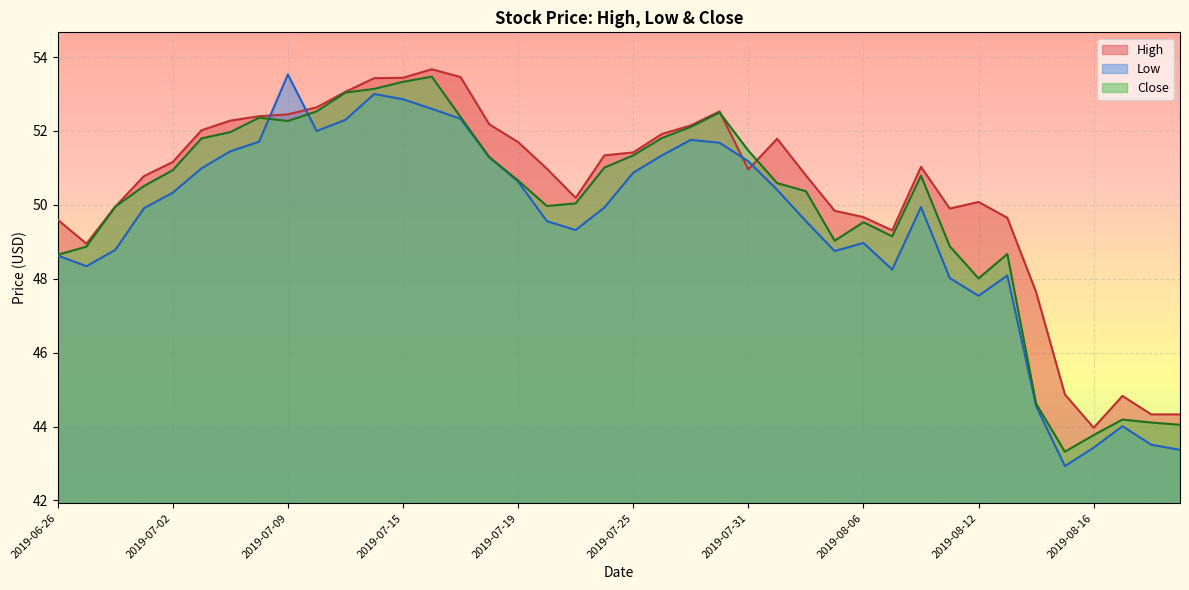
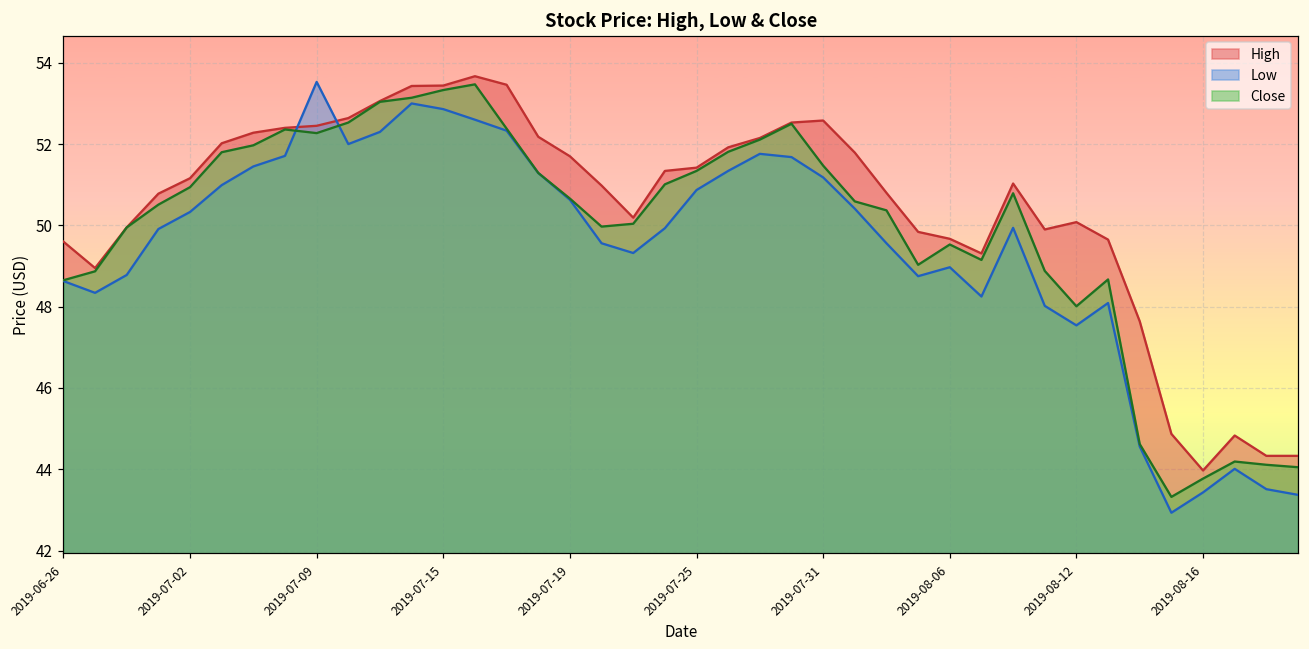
High, 2019-07-31: 51.0 -> 52.6
